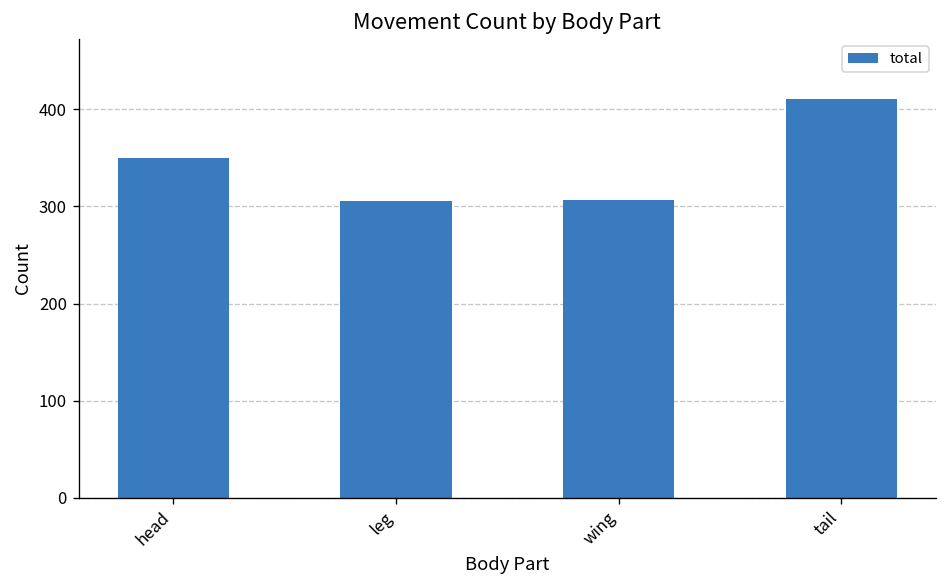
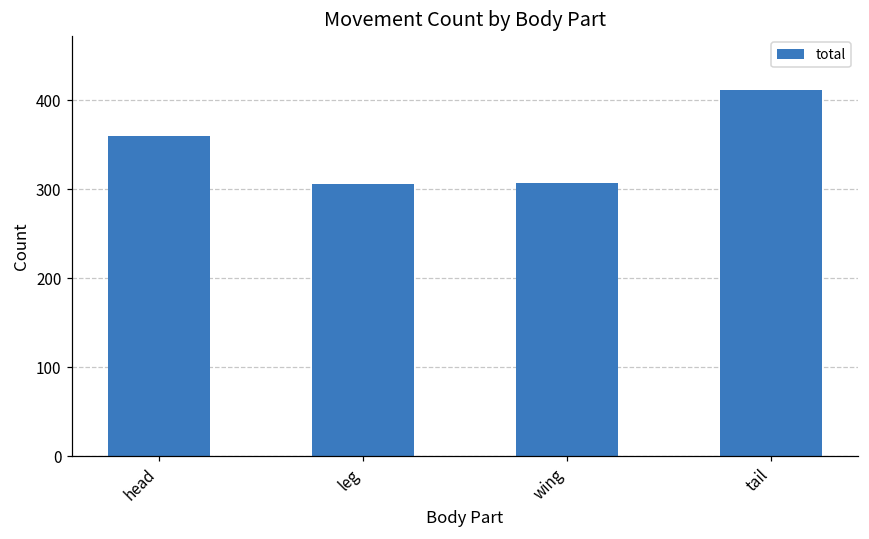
head: 350 -> 360
